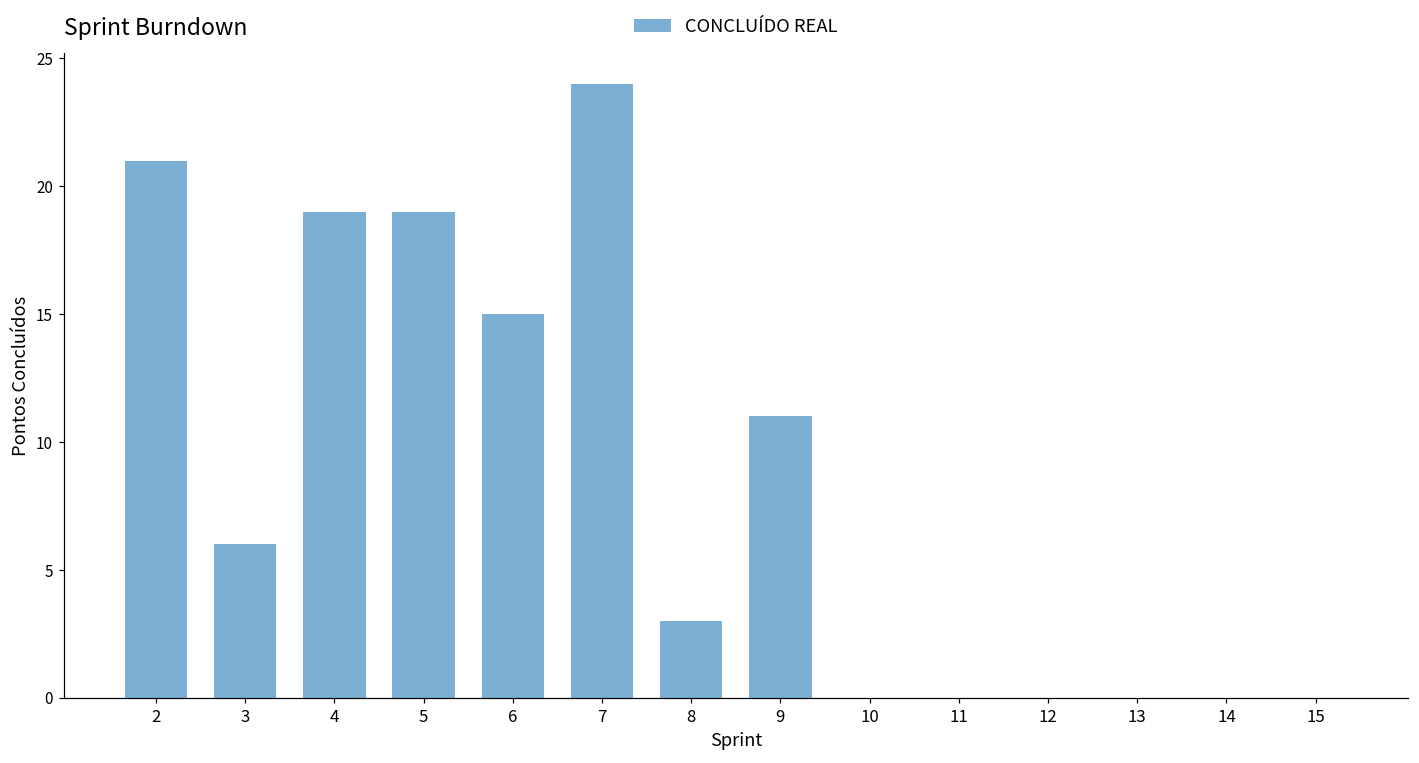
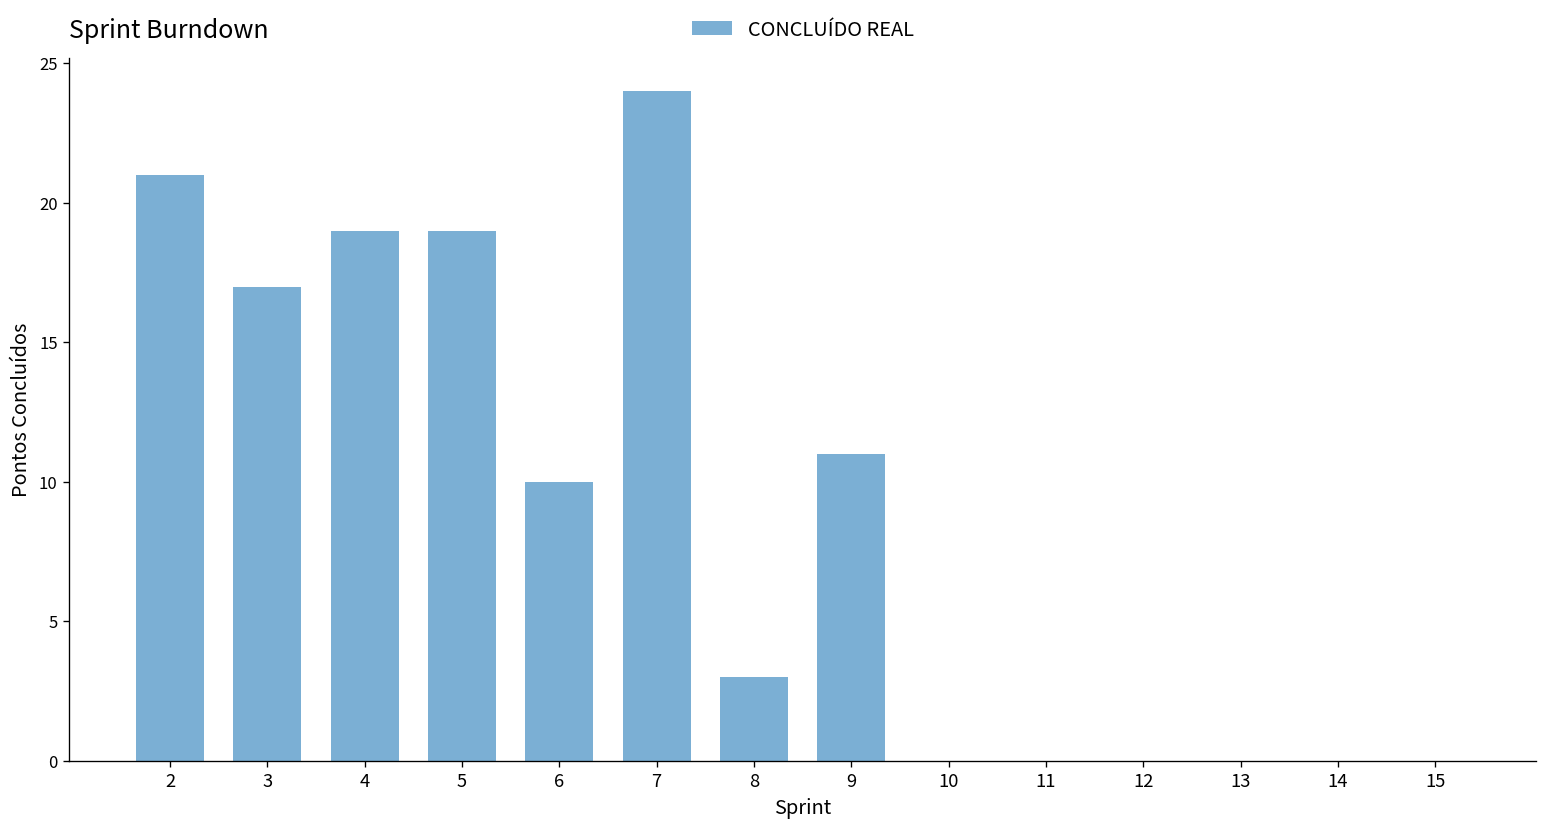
3: 6 -> 17
6: 15 -> 10
